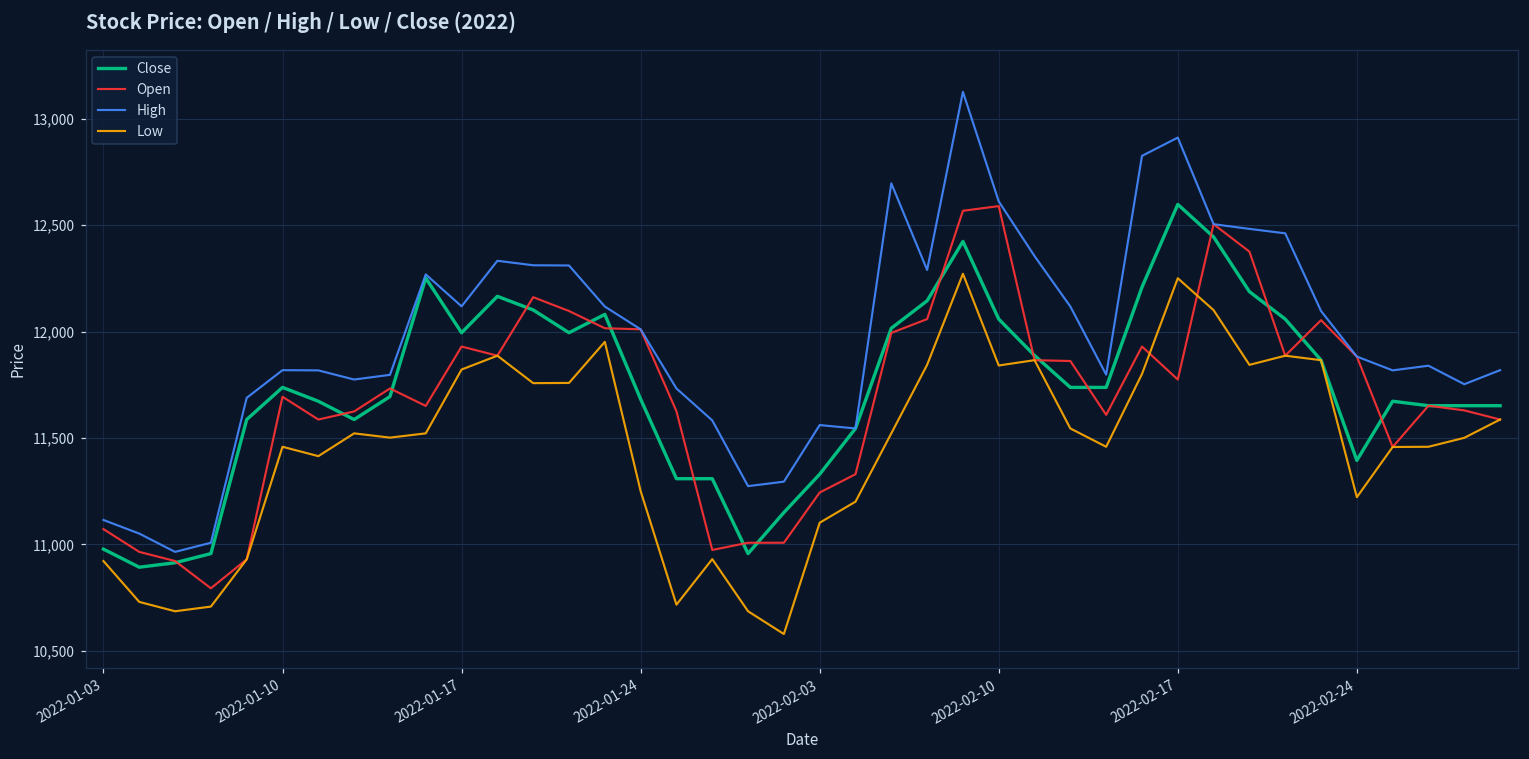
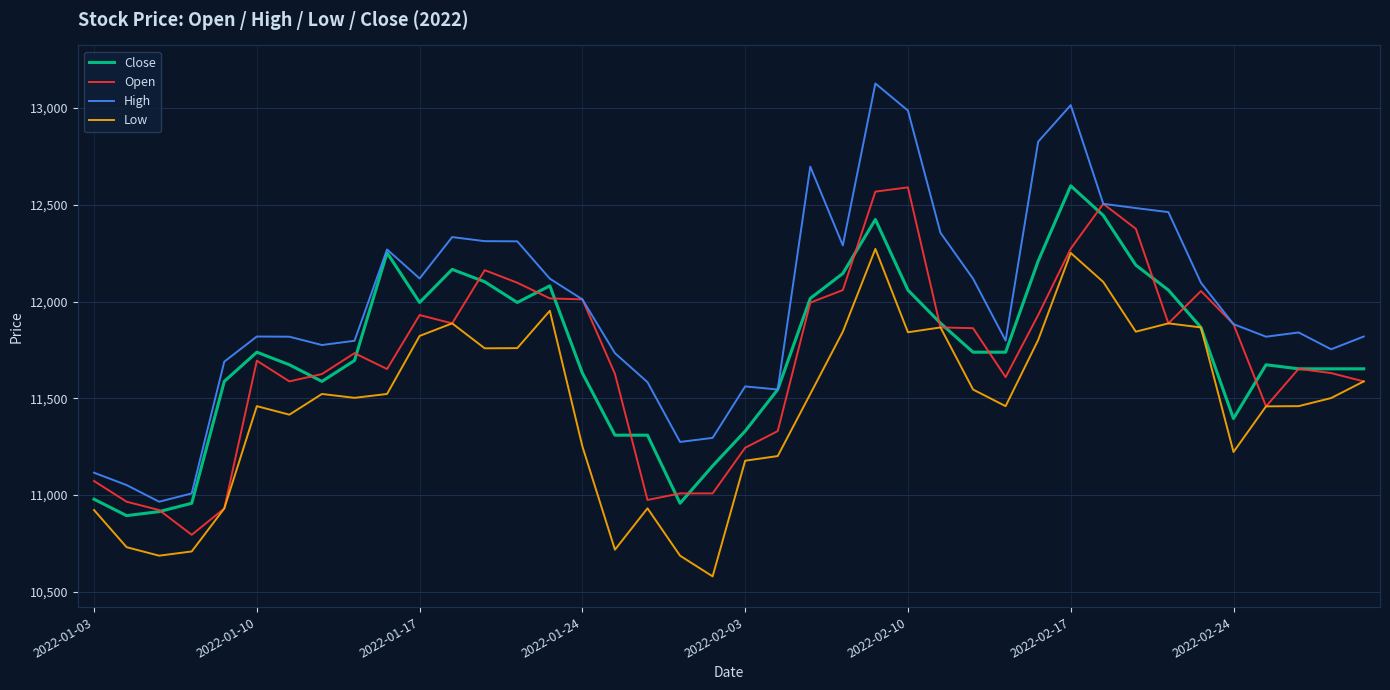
Close, 2022-01-24: 11,680 -> 11,630
Low, 2022-02-03: 11,100 -> 11,180
High, 2022-02-10: 12,610 -> 12,990
Open, 2022-02-17: 11,780 -> 12,270
High, 2022-02-17: 12,910 -> 13,020
